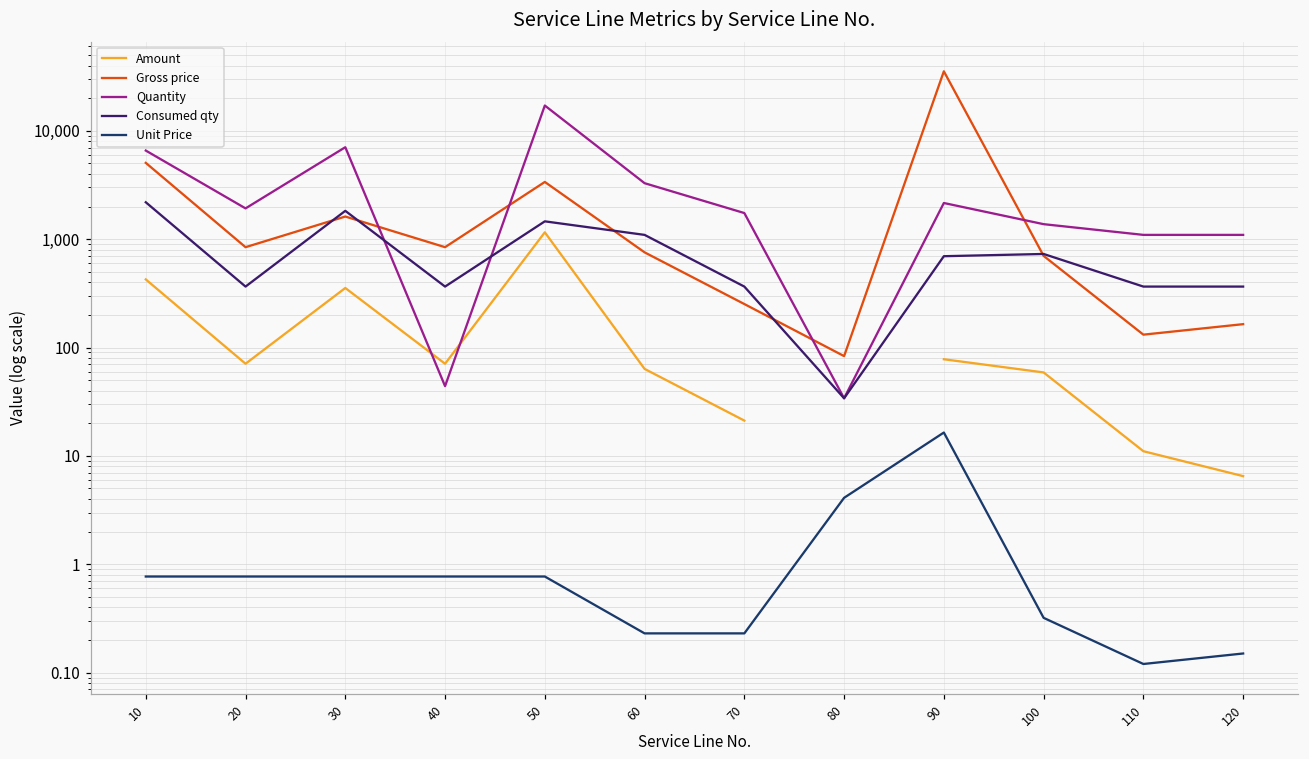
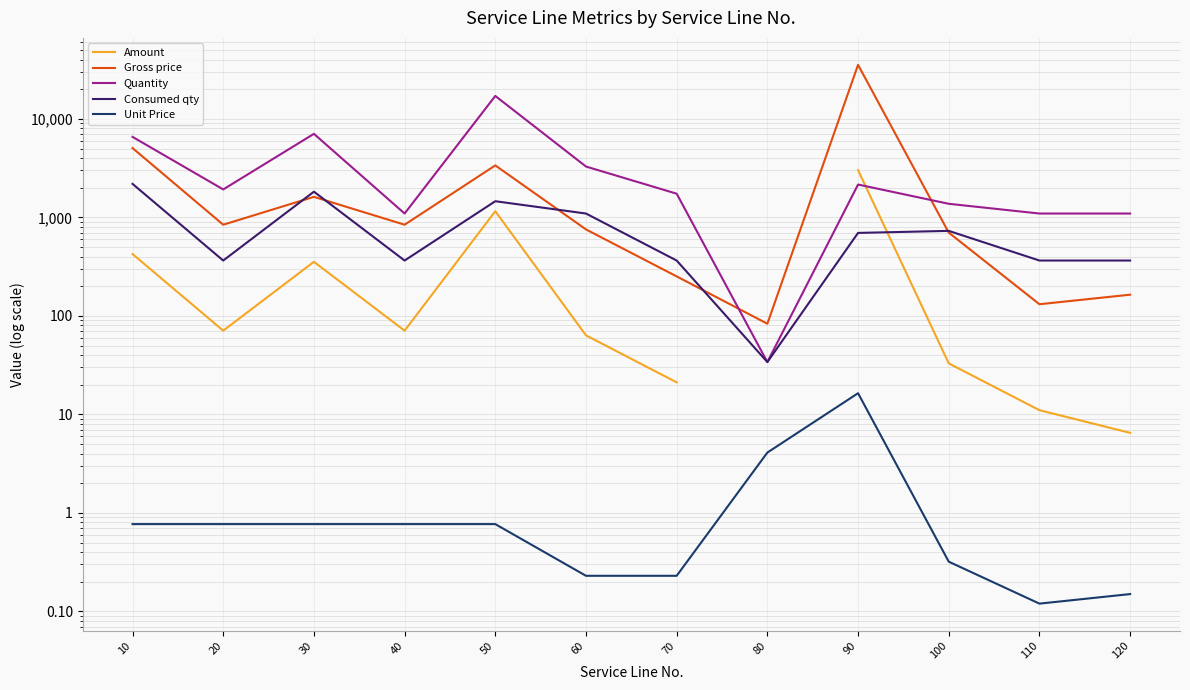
Quantity, 40: 40 -> 1,100
Amount, 90: 80 -> 3,000
Amount, 100: 60 -> 33
